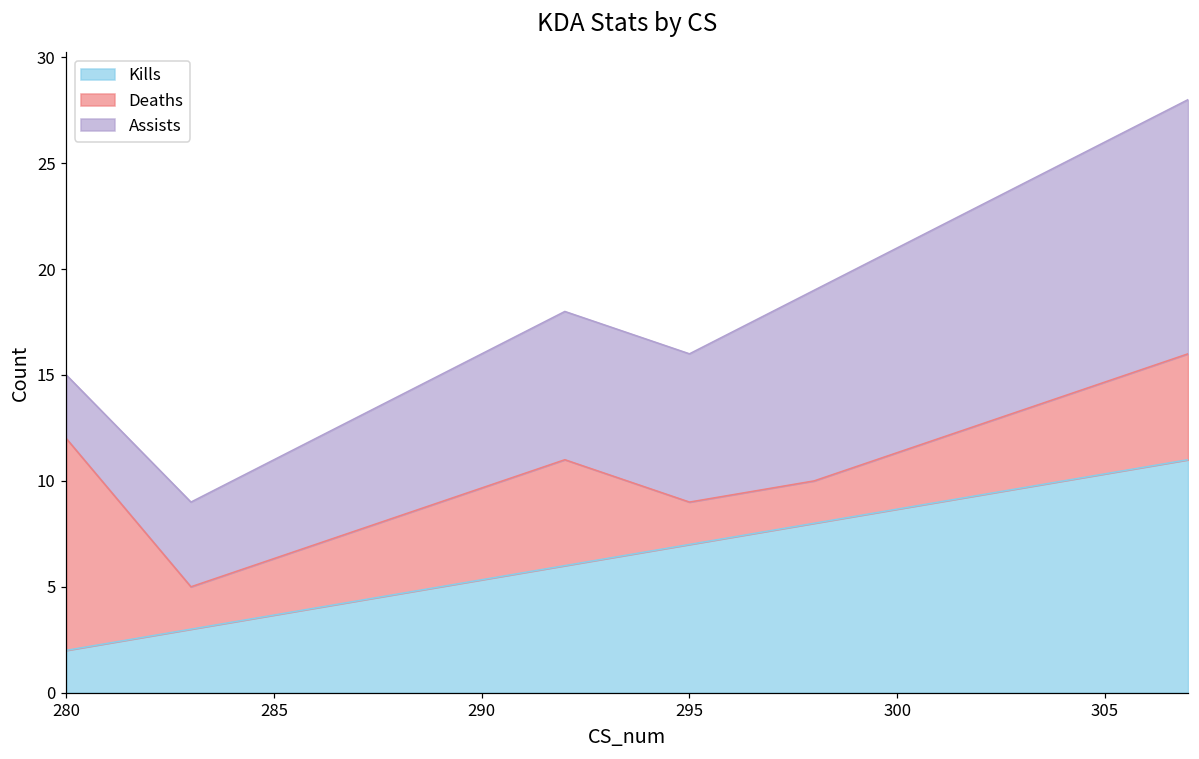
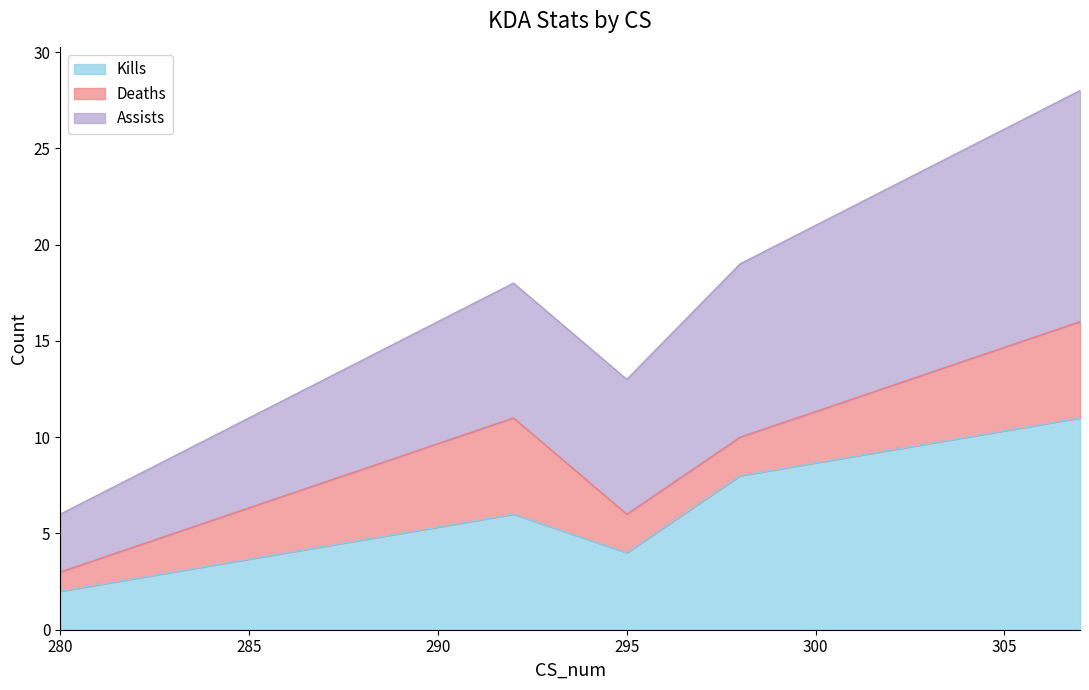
Deaths, 280: 10 -> 1
Kills, 295: 7 -> 4
